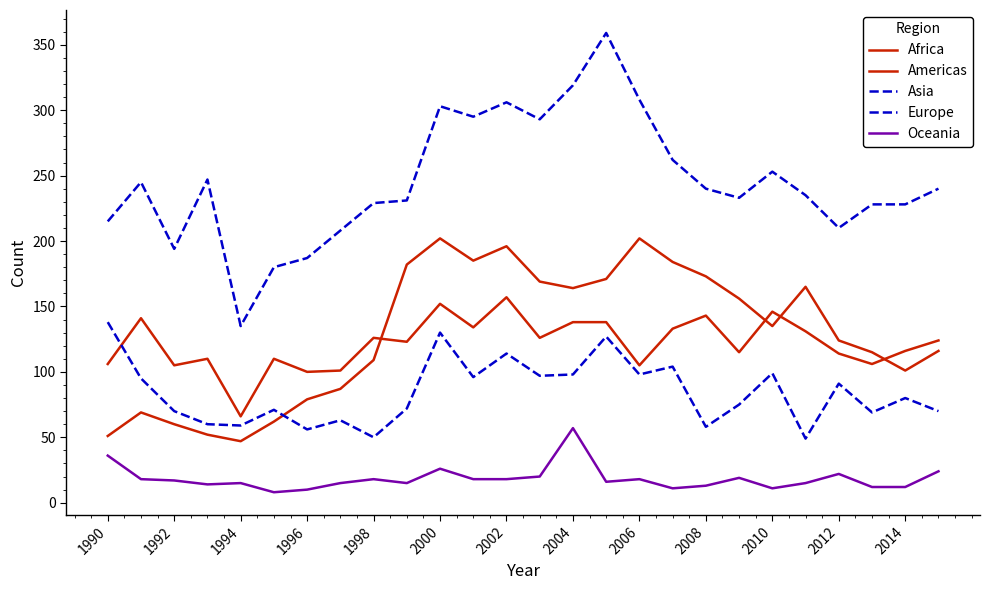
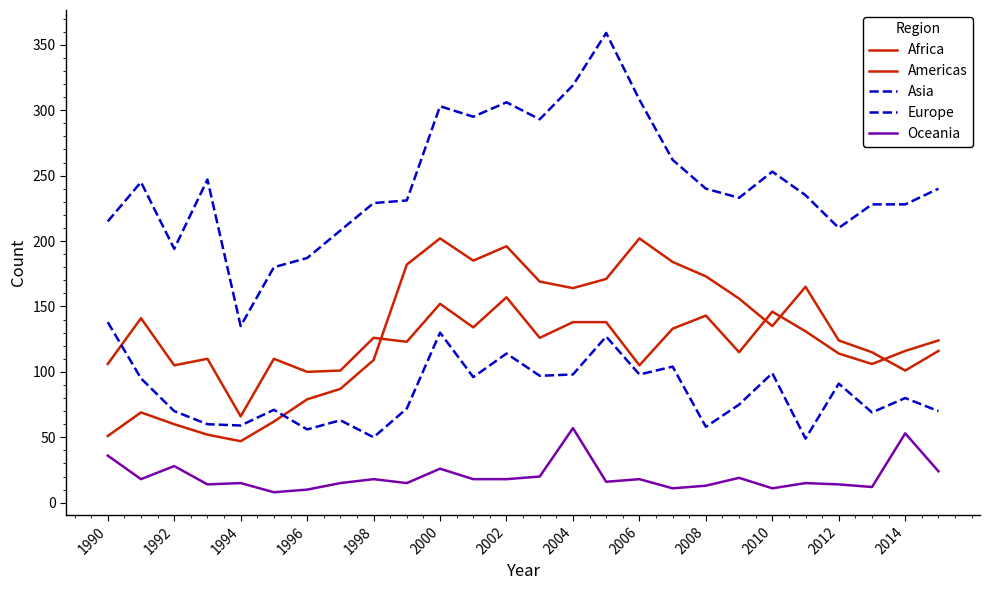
Oceania, 1992: 17 -> 28
Oceania, 2012: 22 -> 14
Oceania, 2014: 12 -> 53
